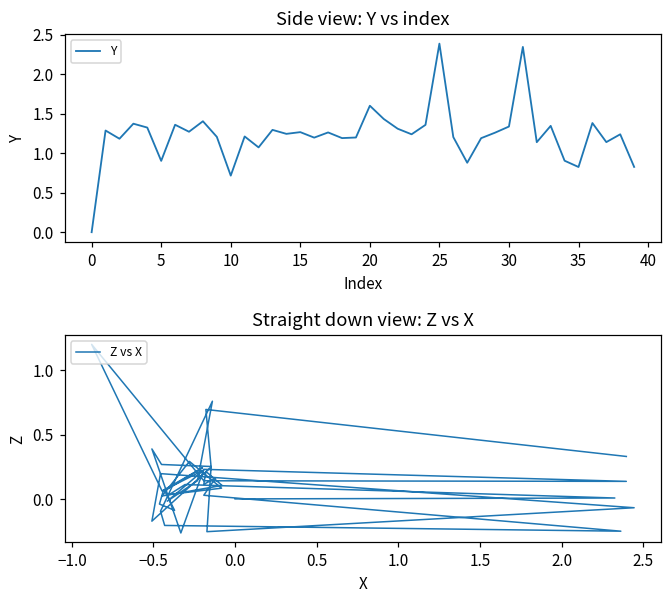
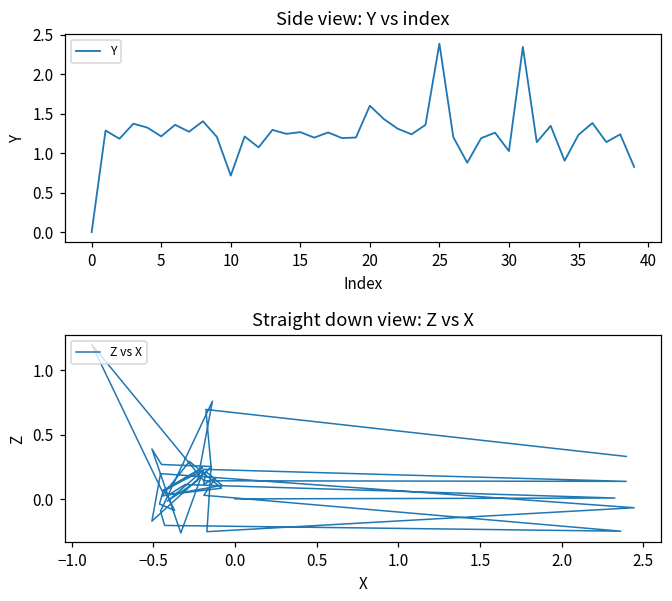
Side view: Y vs index, 5: 0.9 -> 1.2
Side view: Y vs index, 30: 1.3 -> 1.0
Side view: Y vs index, 35: 0.8 -> 1.2
